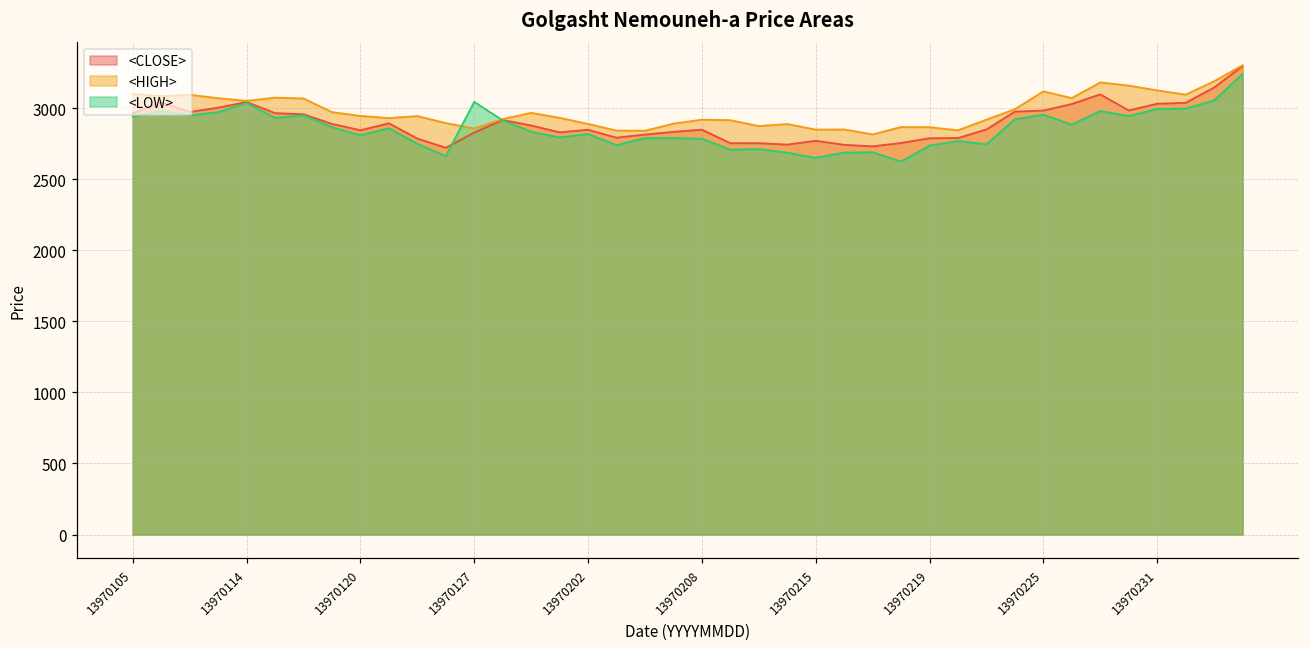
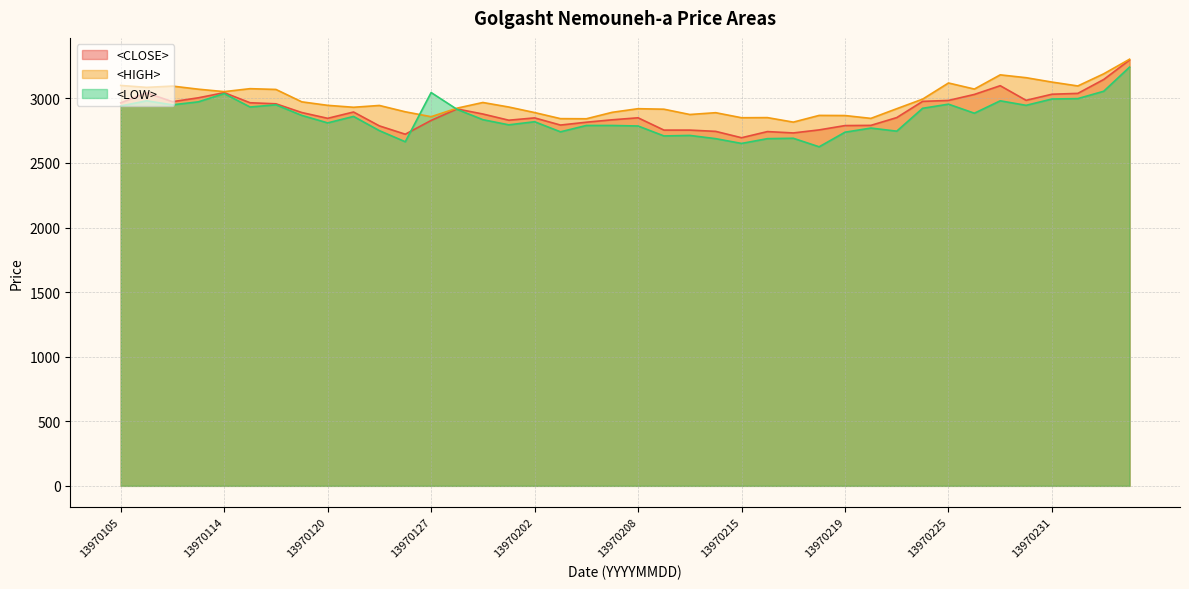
<CLOSE>, 13970215: 2770 -> 2700
